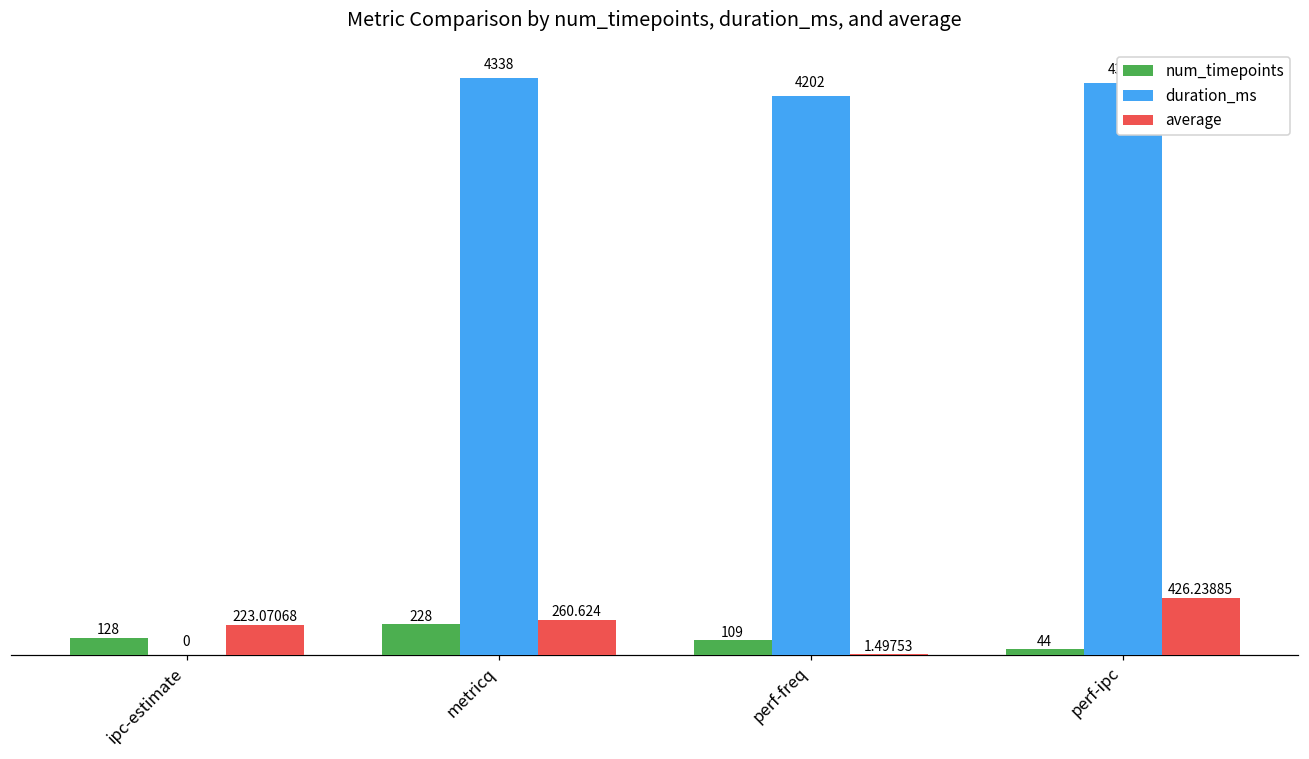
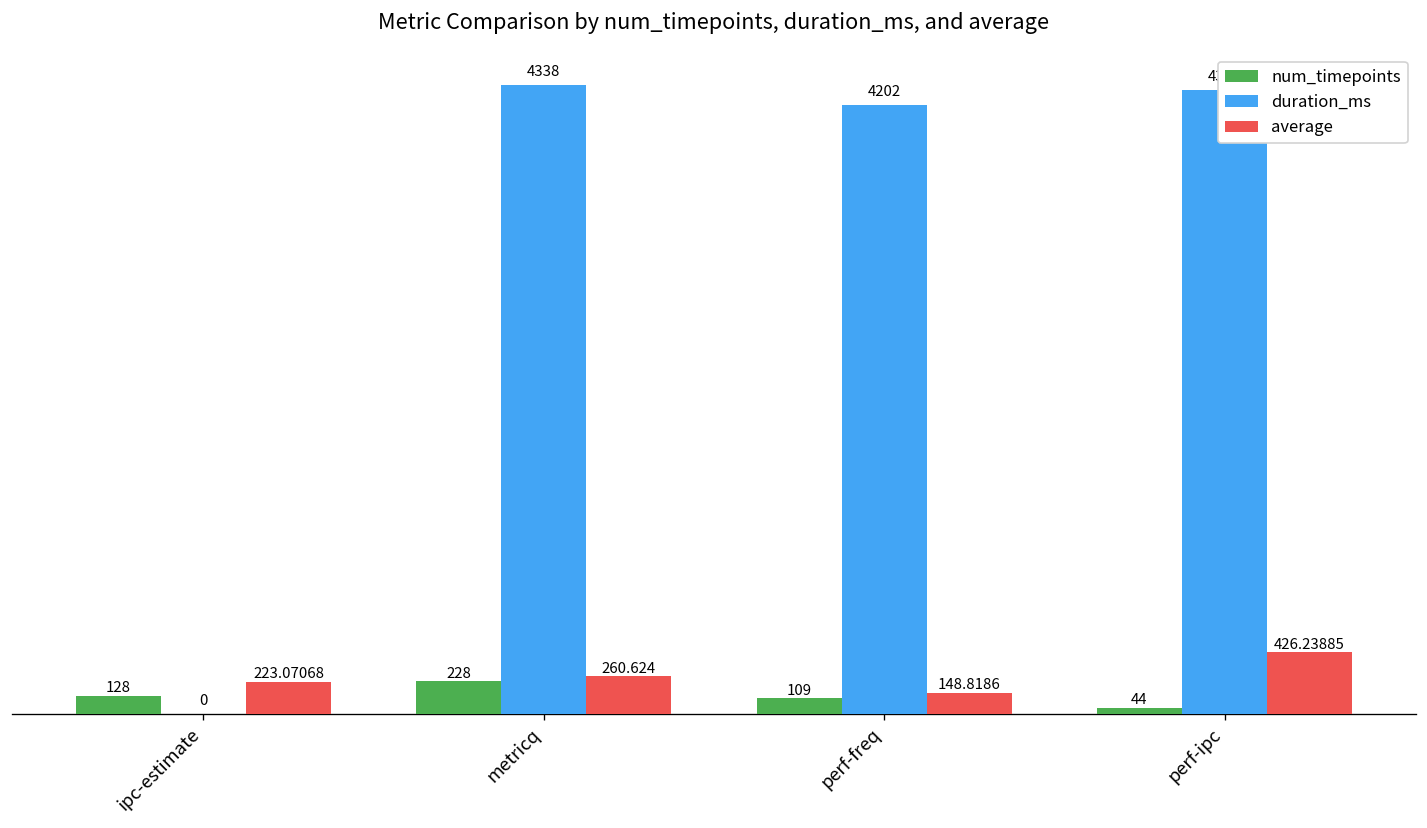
average, perf-freq: 1.49753 -> 148.8186
